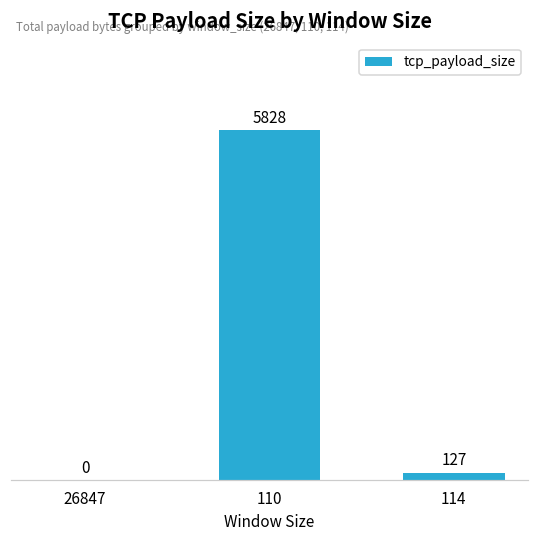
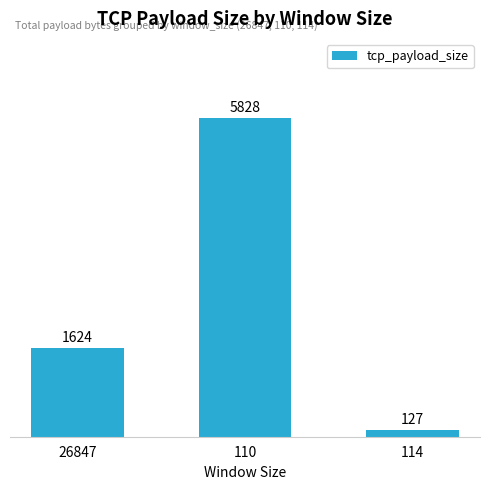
26847: 0 -> 1624
